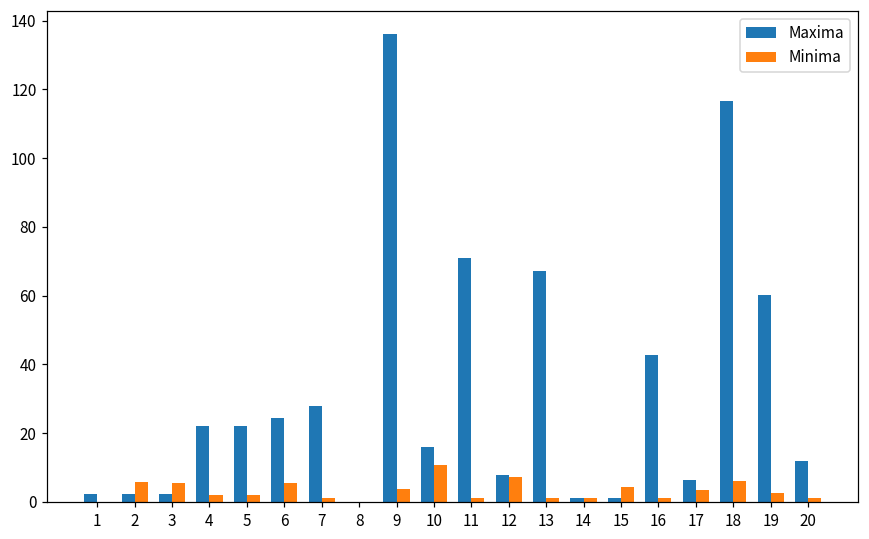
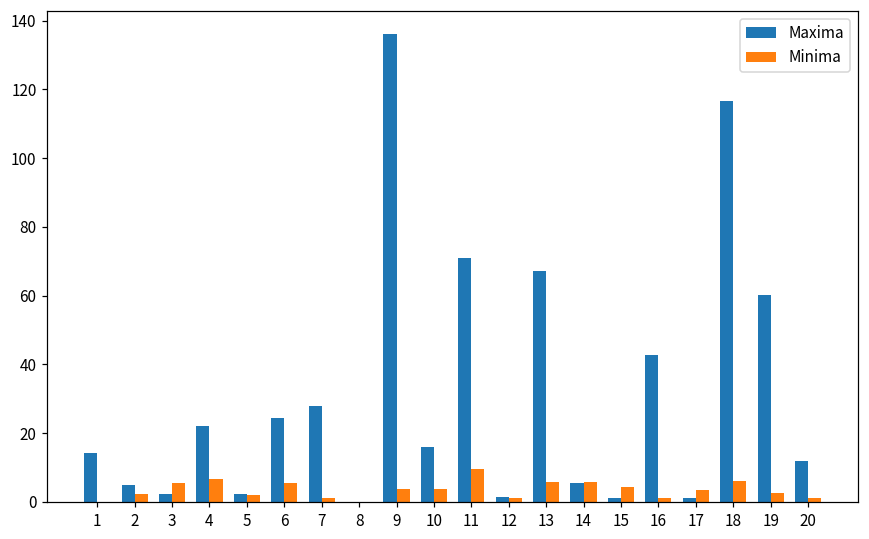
Maxima, 1: 2 -> 14
Maxima, 2: 2 -> 5
Minima, 2: 6 -> 2
Minima, 4: 2 -> 7
Maxima, 5: 22 -> 2
Minima, 10: 11 -> 4
Minima, 11: 1 -> 9
Maxima, 12: 8 -> 2
Minima, 12: 7 -> 1
Minima, 13: 1 -> 6
Maxima, 14: 1 -> 5
Minima, 14: 1 -> 6
Maxima, 17: 6 -> 1
